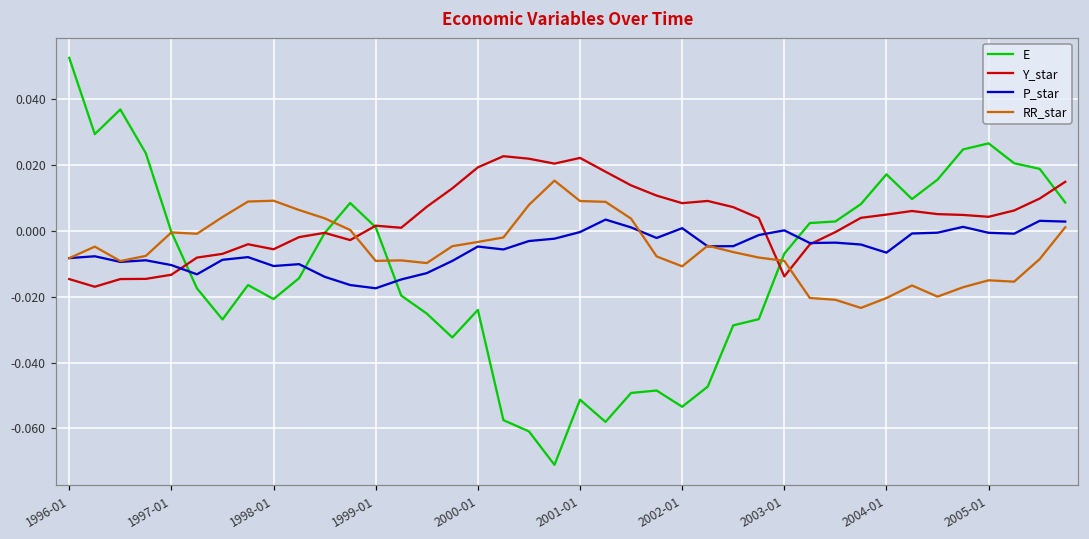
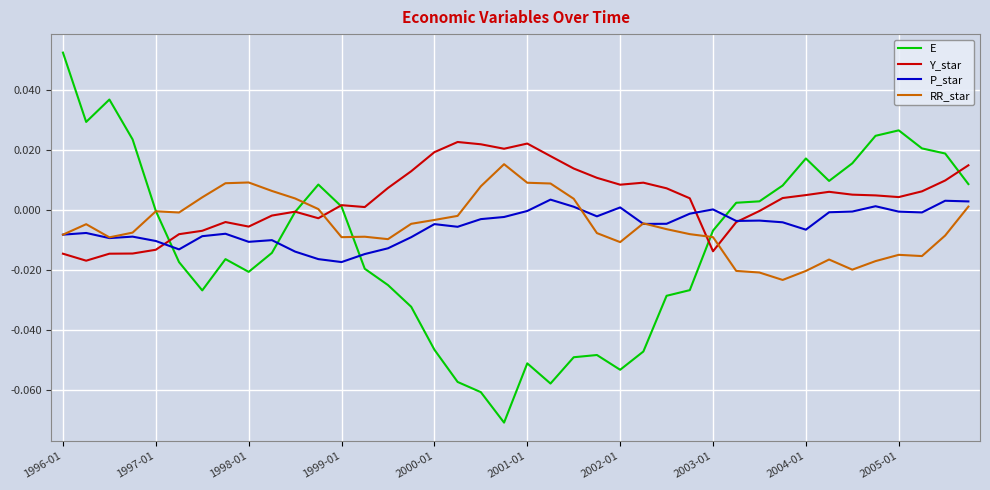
E, 2000-01: -0.024 -> -0.047
